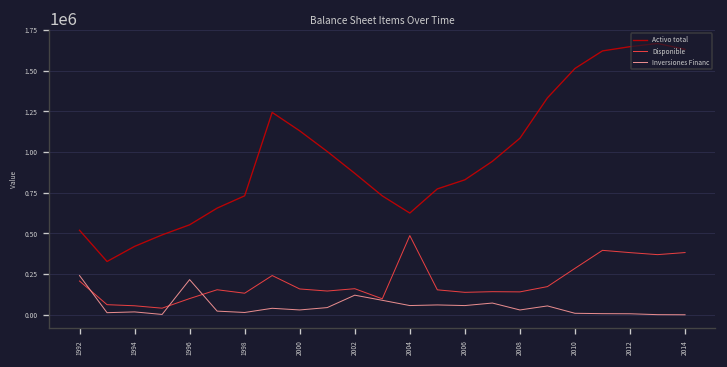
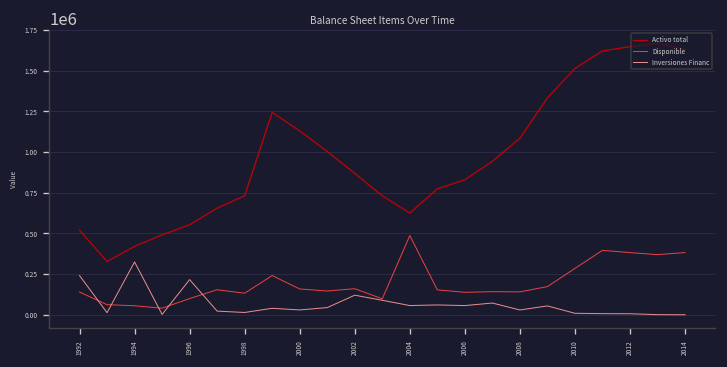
Disponible, 1992: 210000 -> 140000
Inversiones Financ, 1994: 20000 -> 320000
